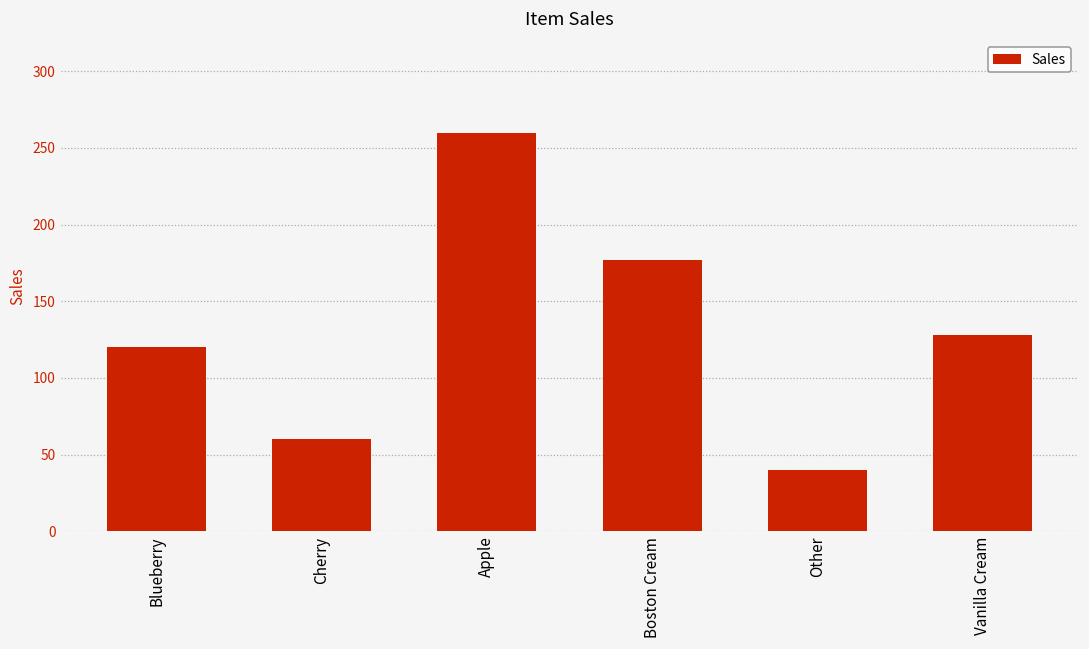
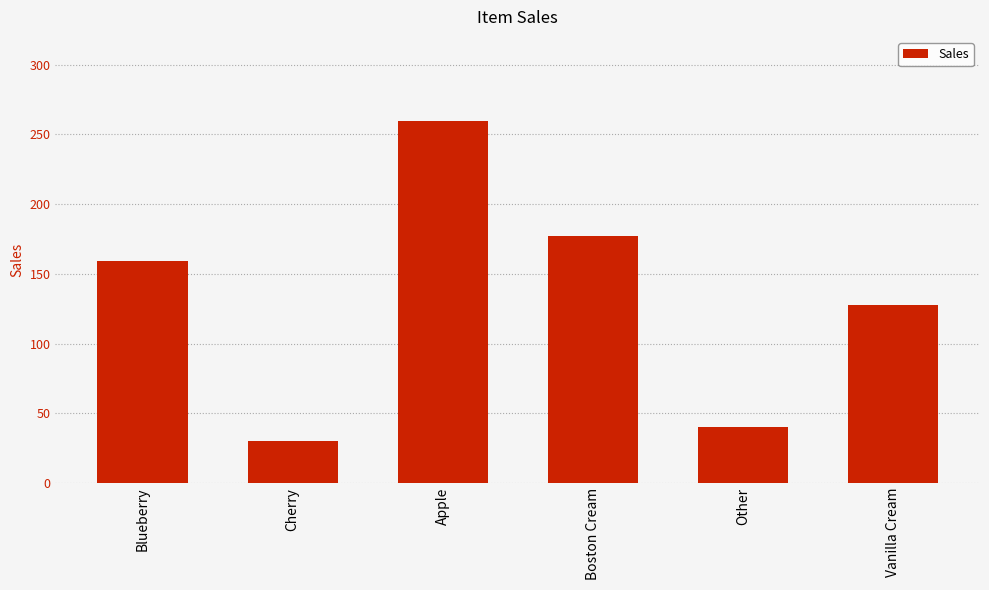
Blueberry: 120 -> 159
Cherry: 60 -> 30
